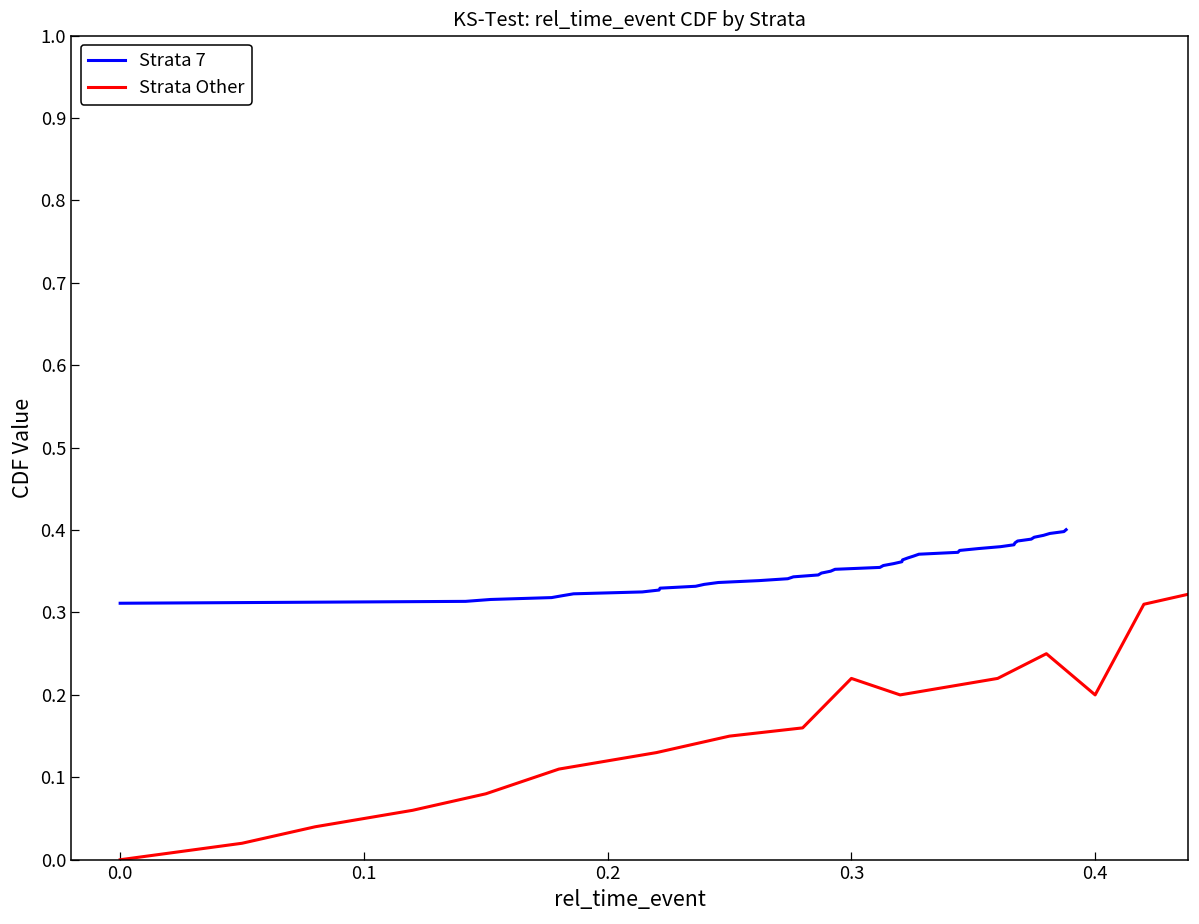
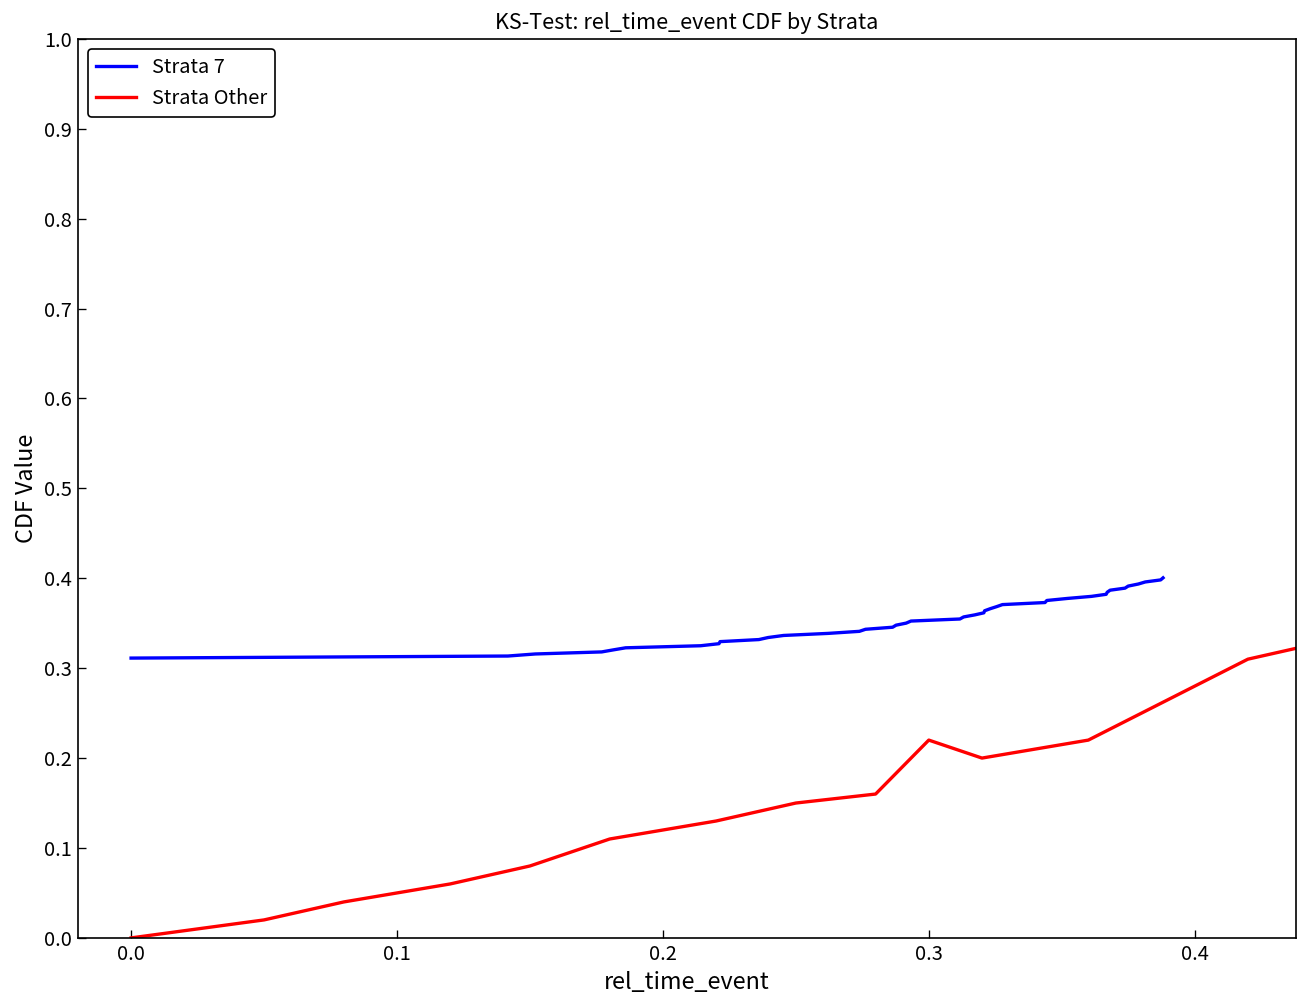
Strata Other, 0.4: 0.20 -> 0.28
